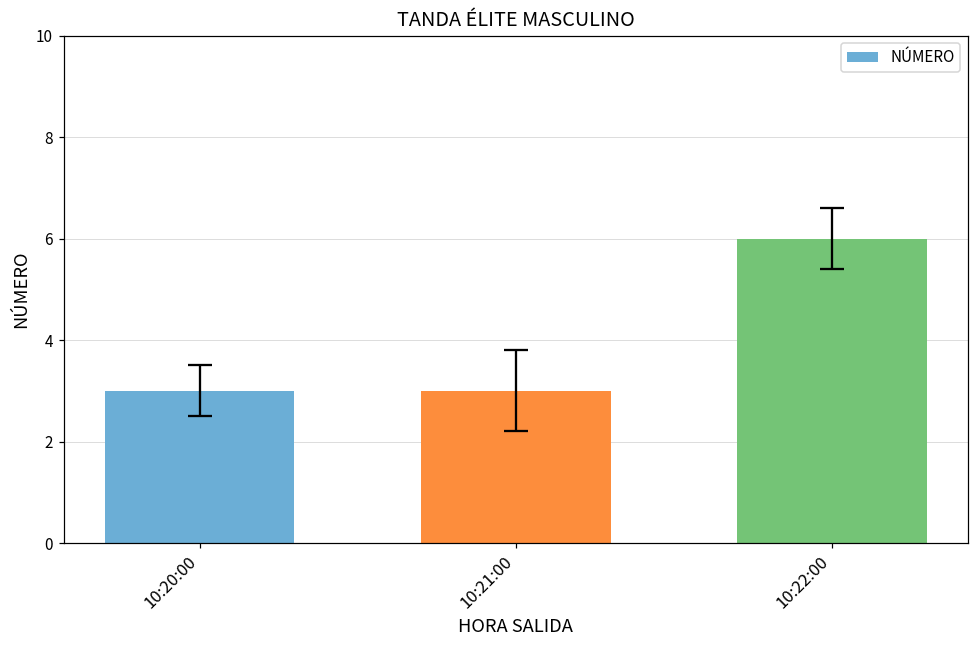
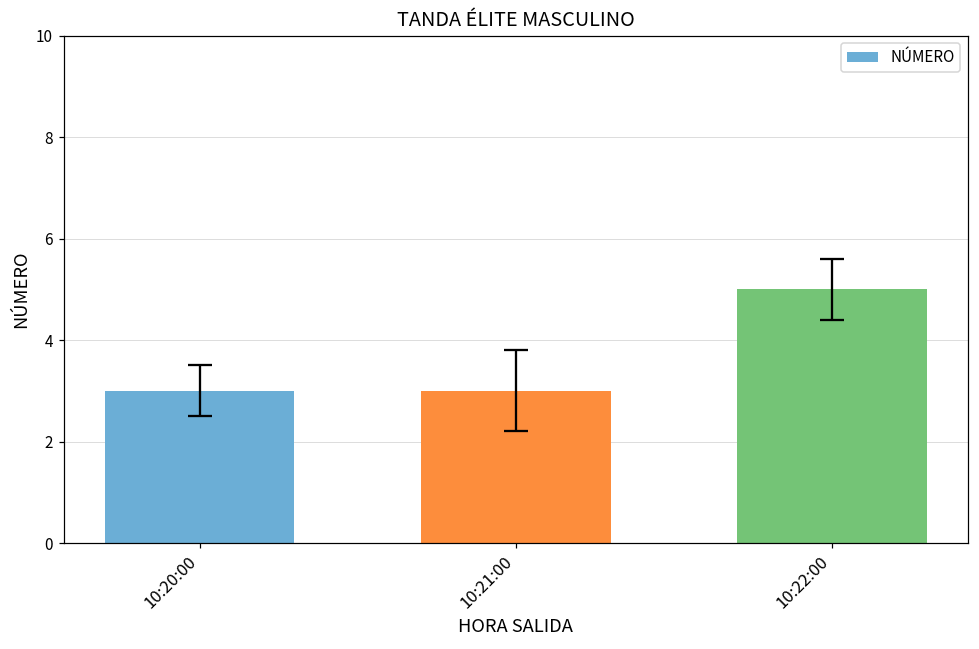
NÚMERO, 10:22:00: 6 -> 5
